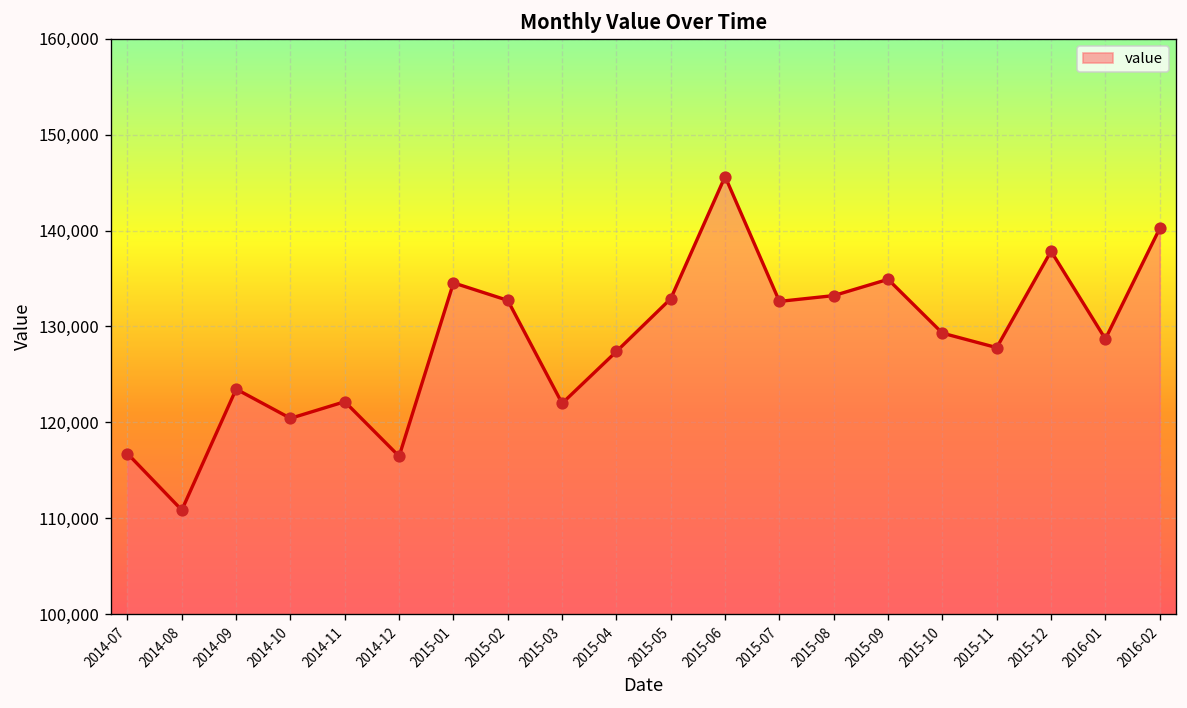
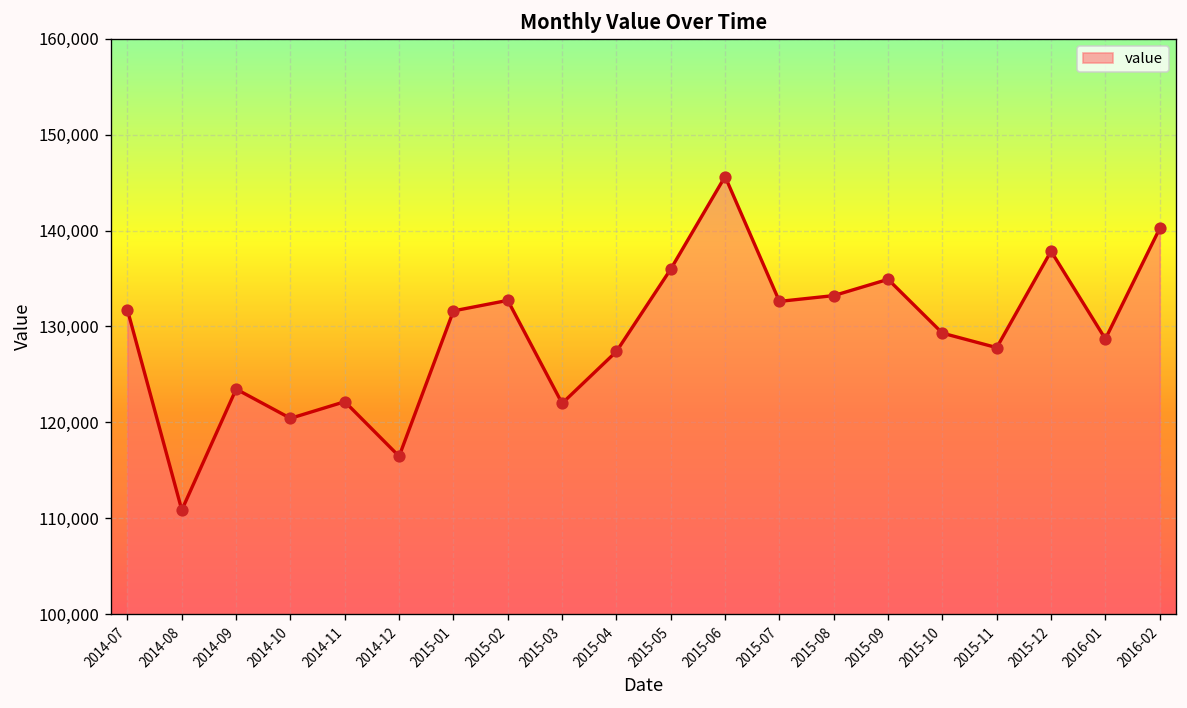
2014-07: 117,000 -> 132,000
2015-01: 135,000 -> 132,000
2015-05: 133,000 -> 136,000
